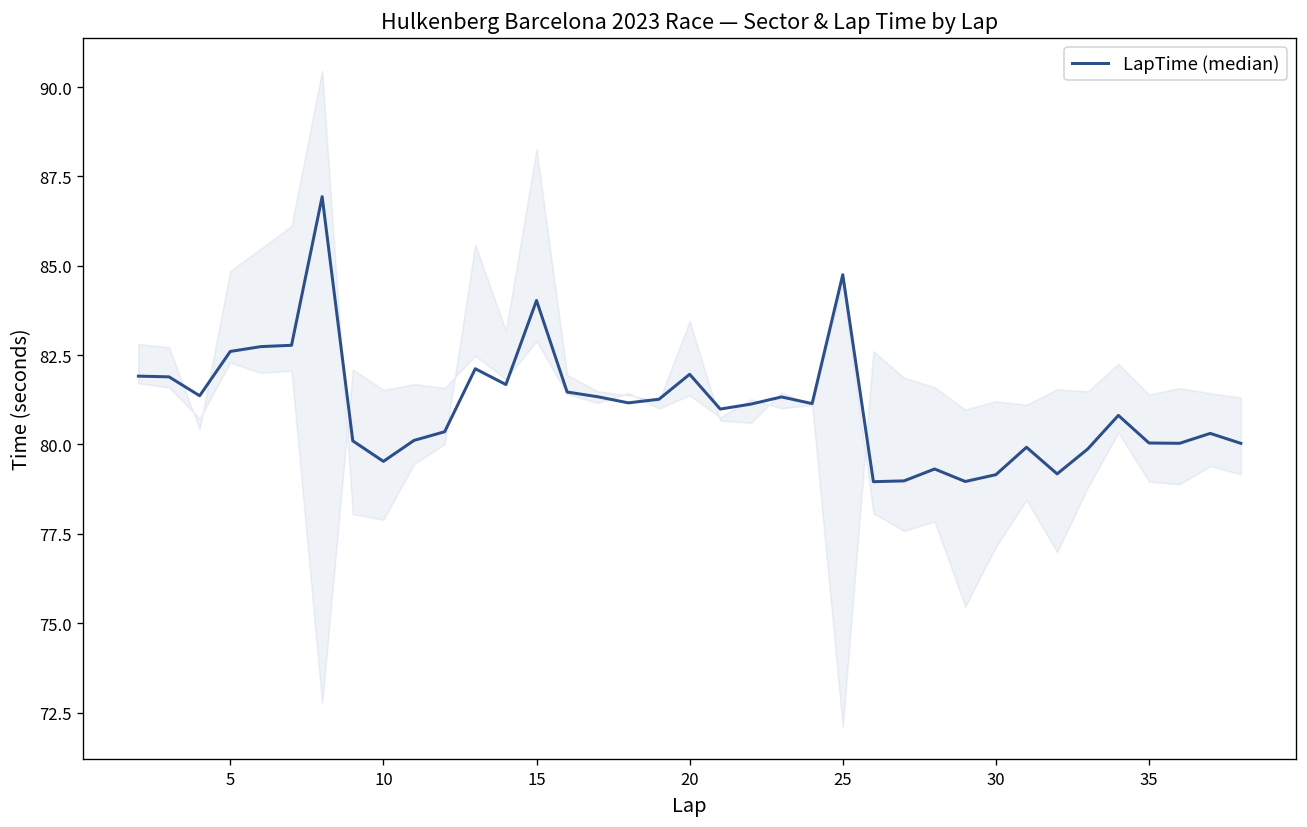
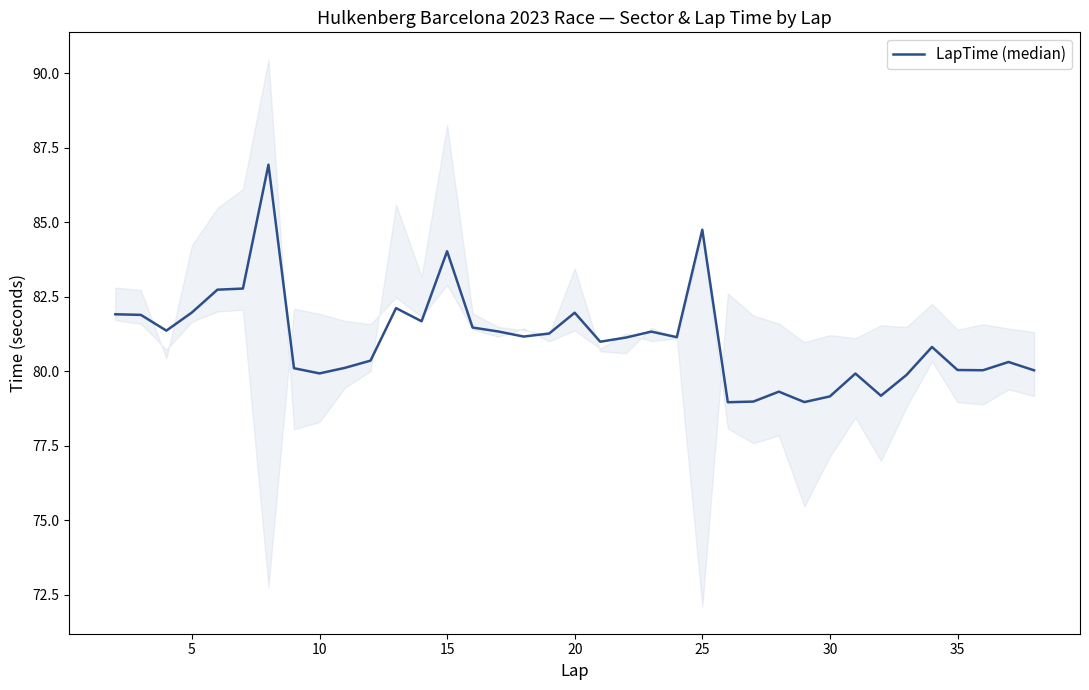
LapTime (median), 5: 82.6 -> 82.0
LapTime (median), 10: 79.5 -> 79.9
